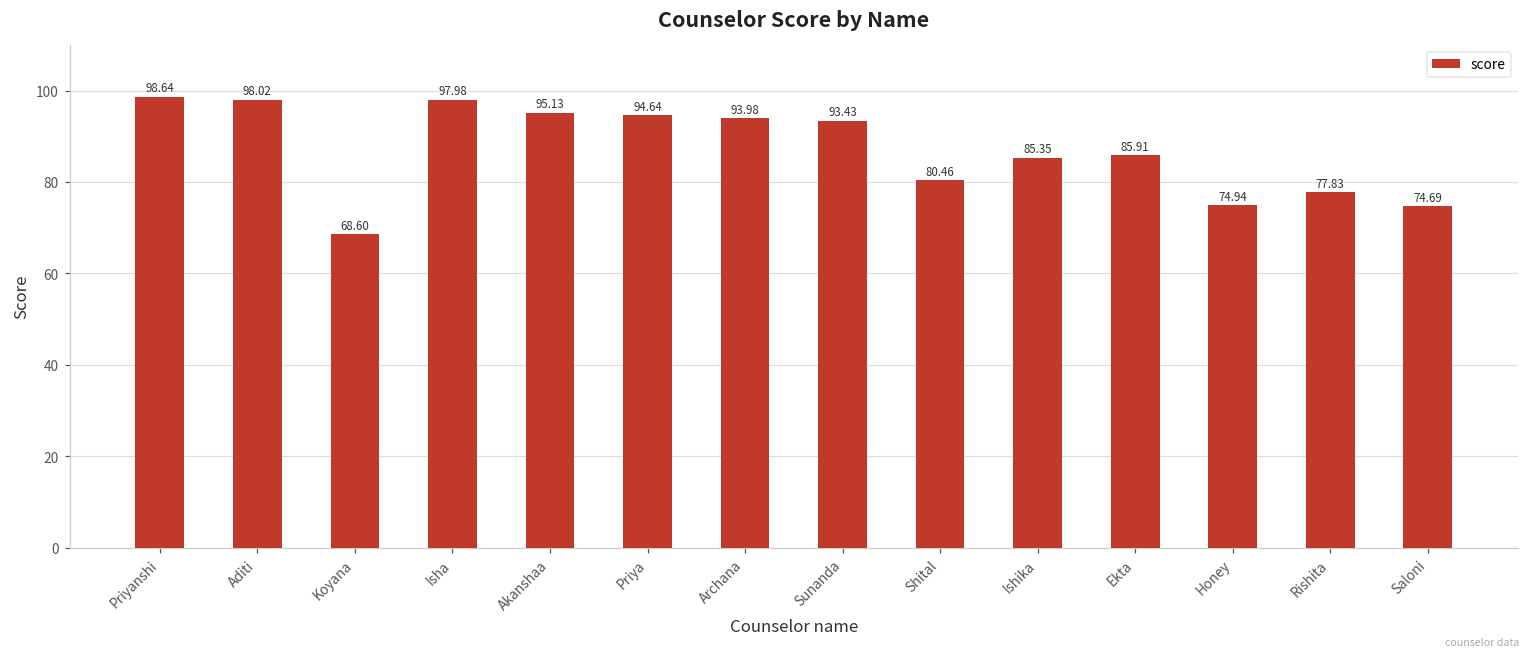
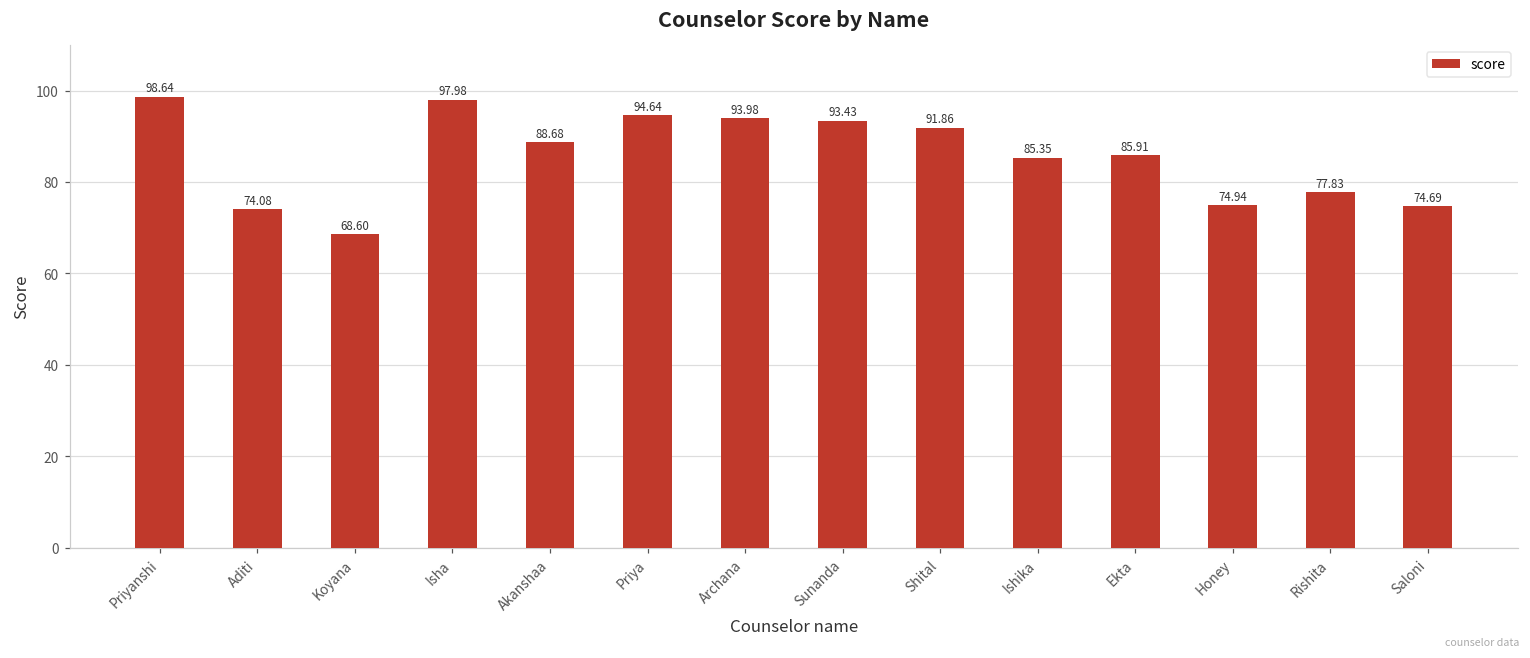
Aditi: 98.02 -> 74.08
Akanshaa: 95.13 -> 88.68
Shital: 80.46 -> 91.86
